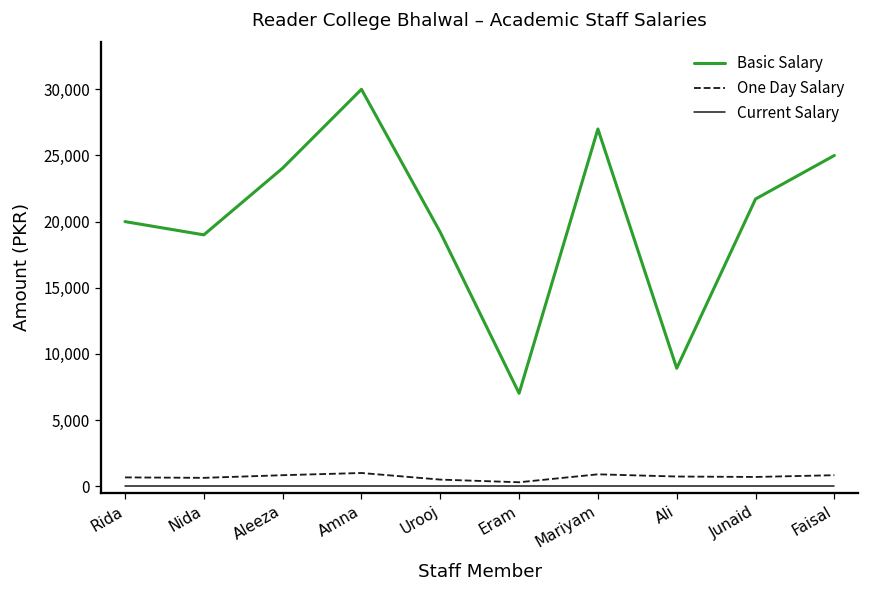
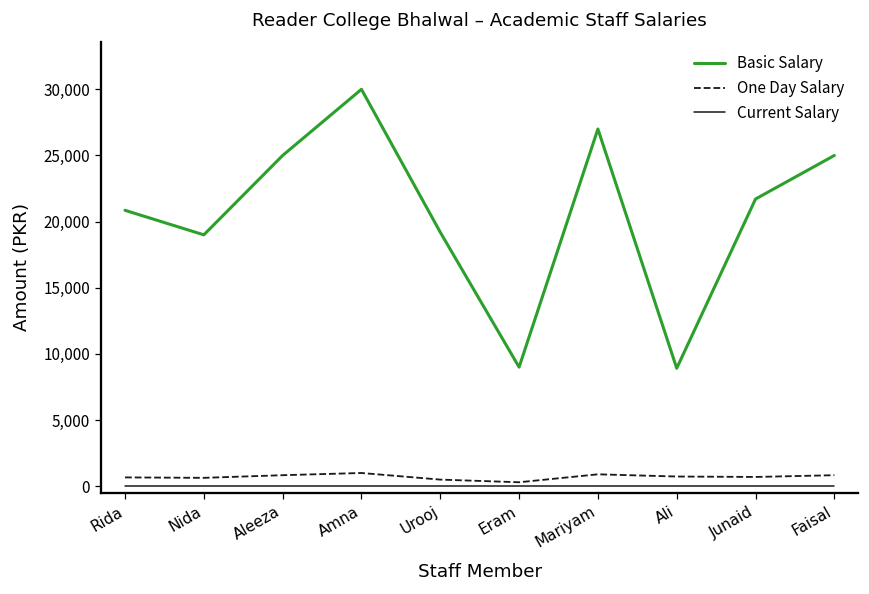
Basic Salary, Rida: 20,000 -> 20,900
Basic Salary, Aleeza: 24,000 -> 25,000
Basic Salary, Eram: 7,000 -> 9,000
